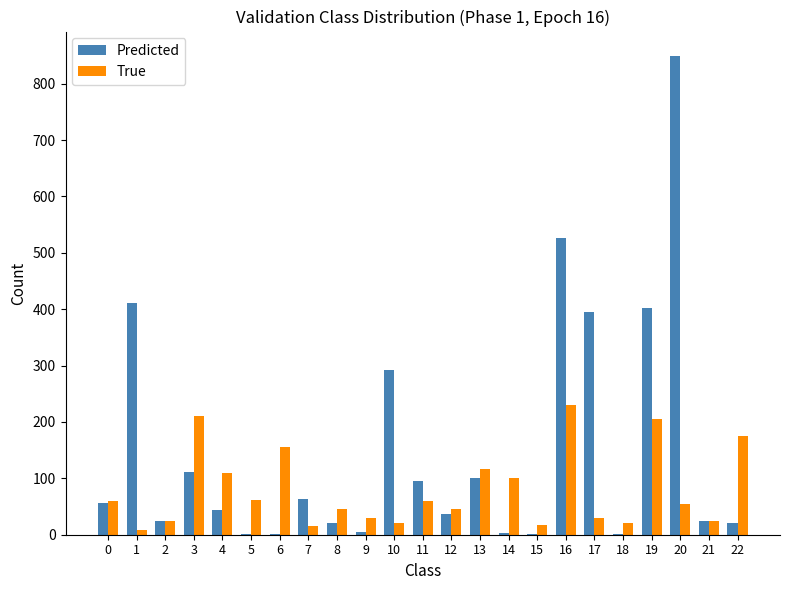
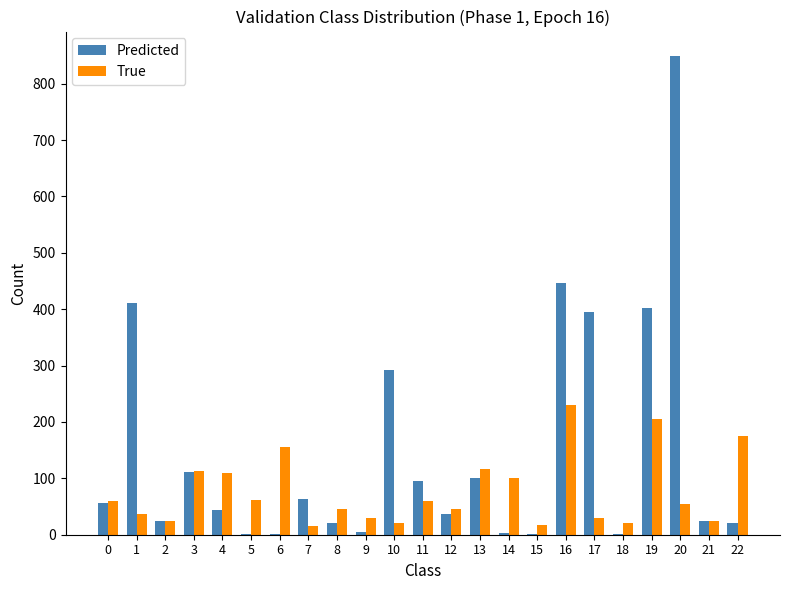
True, 1: 10 -> 40
True, 3: 210 -> 110
Predicted, 16: 530 -> 450
